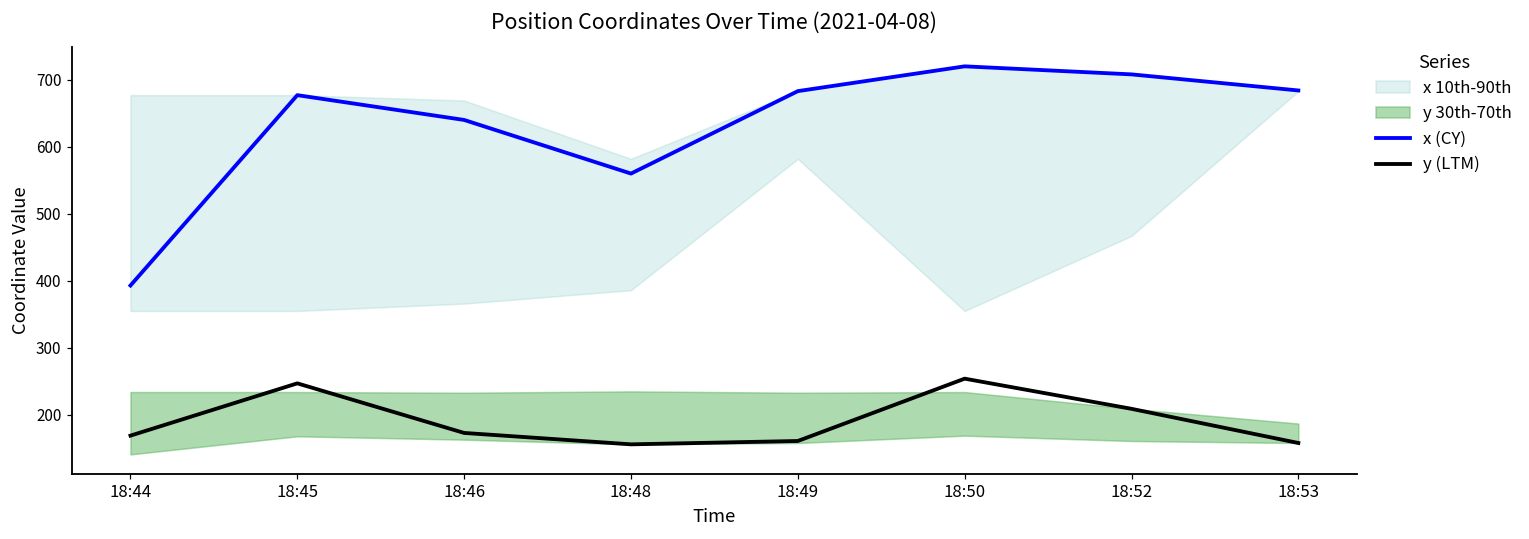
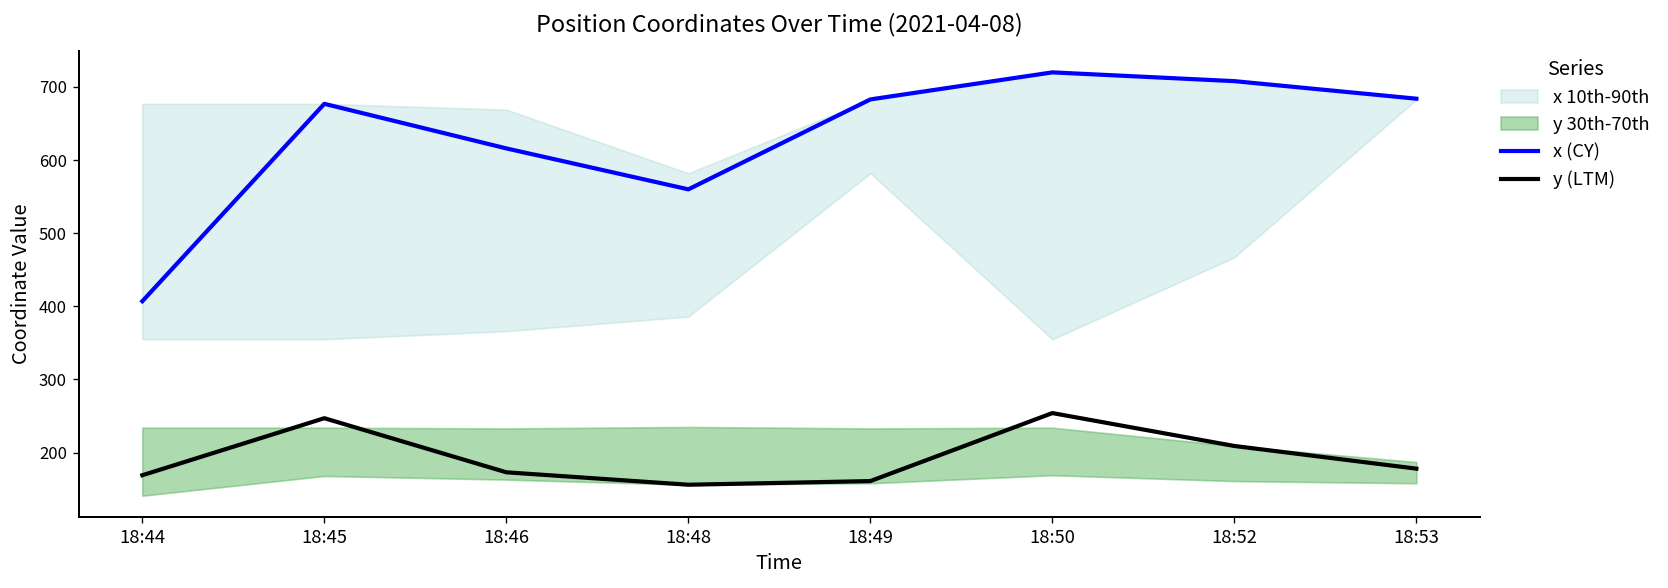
x (CY), 18:44: 390 -> 410
x (CY), 18:46: 640 -> 620
y (LTM), 18:53: 160 -> 180
